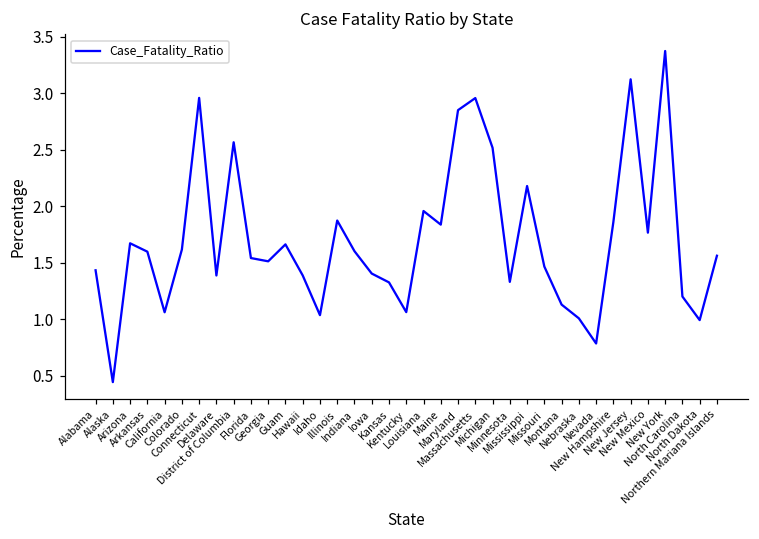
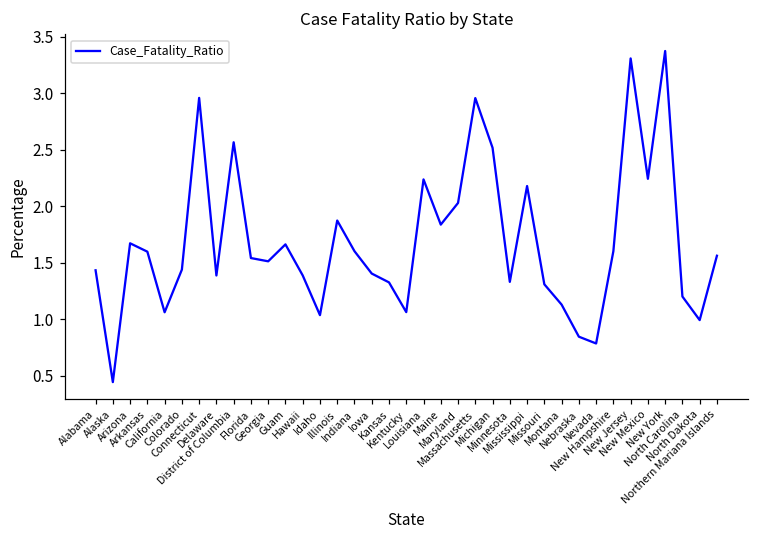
Colorado: 1.62 -> 1.44
Louisiana: 1.96 -> 2.24
Maryland: 2.85 -> 2.03
Missouri: 1.47 -> 1.31
Nebraska: 1.01 -> 0.85
New Hampshire: 1.86 -> 1.60
New Jersey: 3.12 -> 3.31
New Mexico: 1.77 -> 2.24
